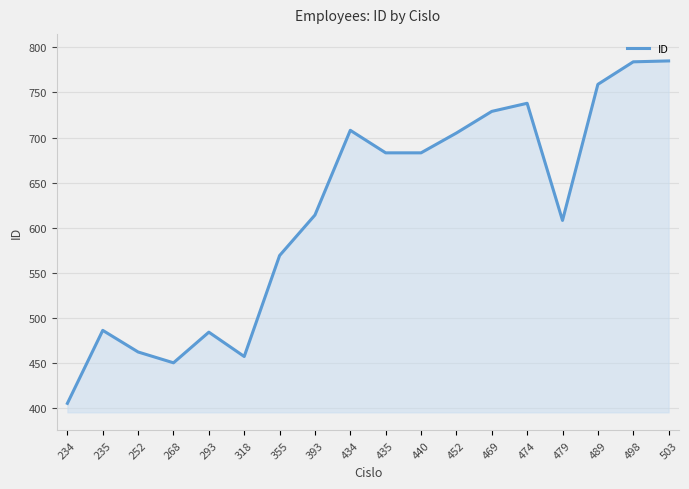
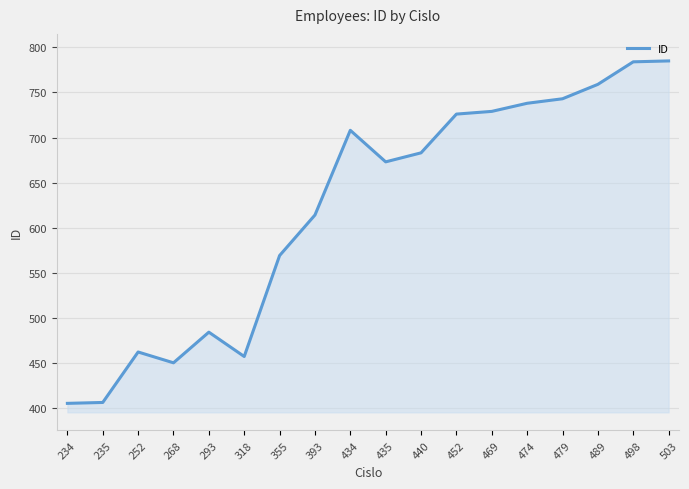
235: 490 -> 410
435: 680 -> 670
452: 710 -> 730
479: 610 -> 740
